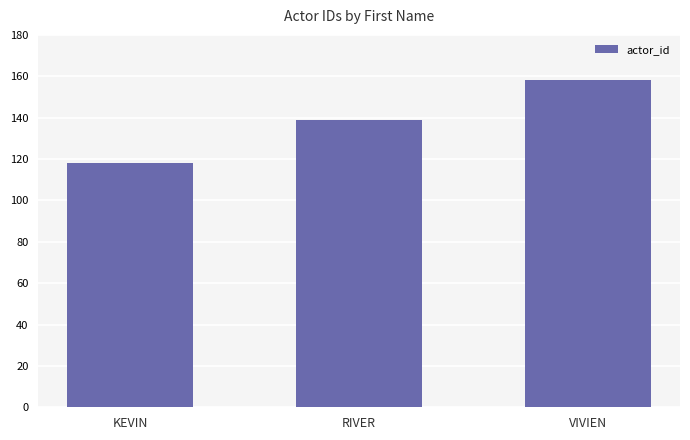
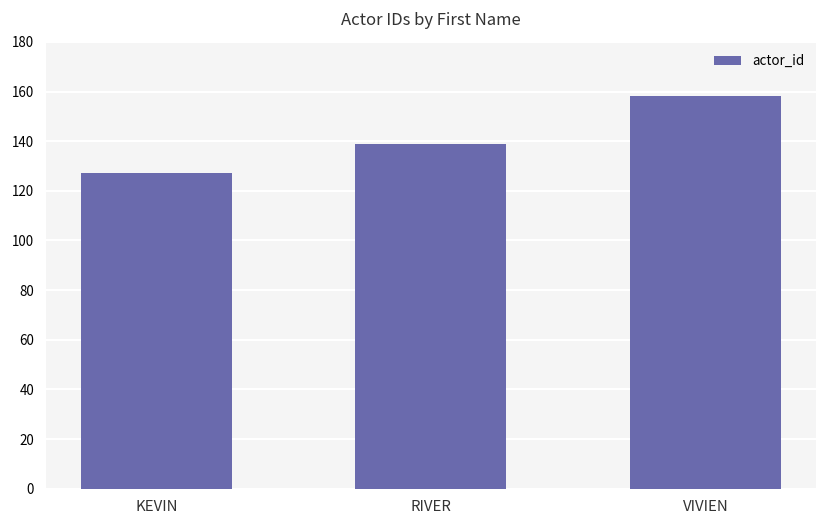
KEVIN: 118 -> 127
